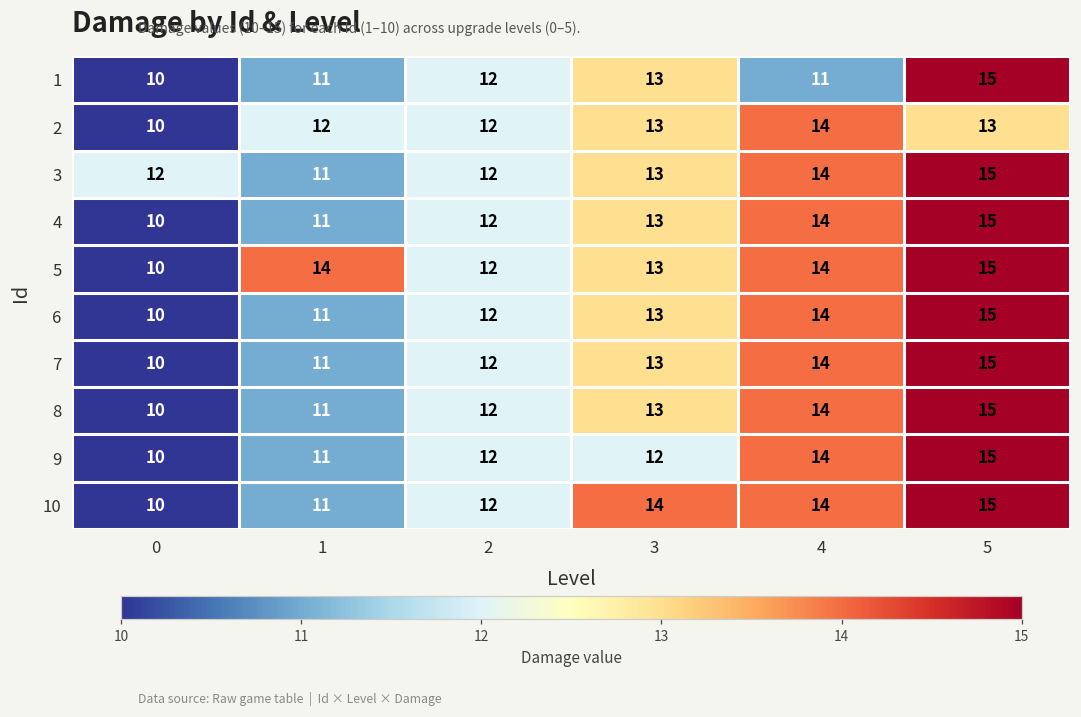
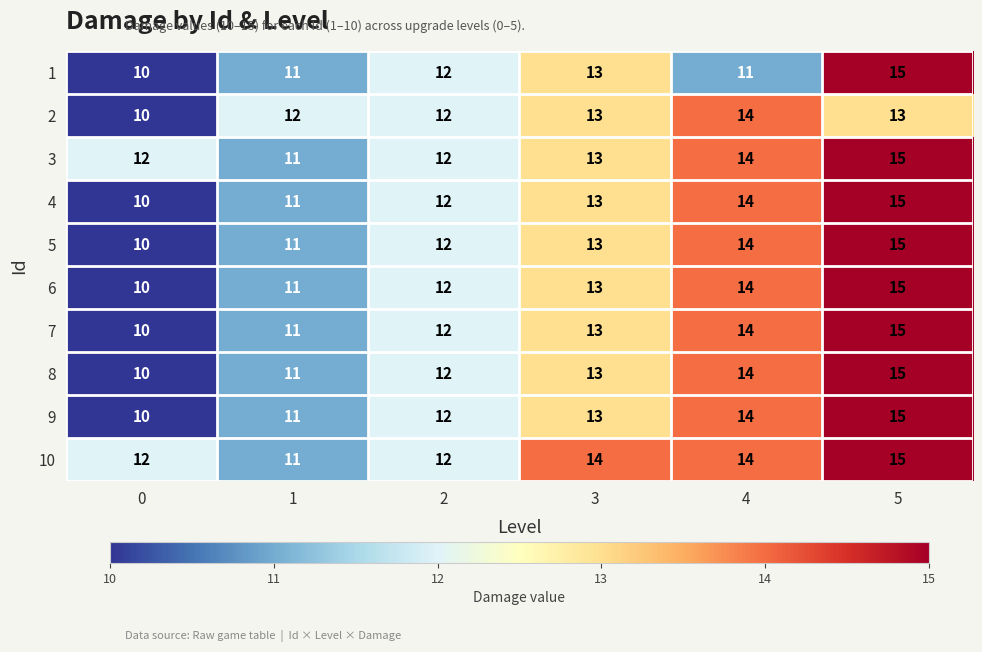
5, 1: 14 -> 11
9, 3: 12 -> 13
10, 0: 10 -> 12
